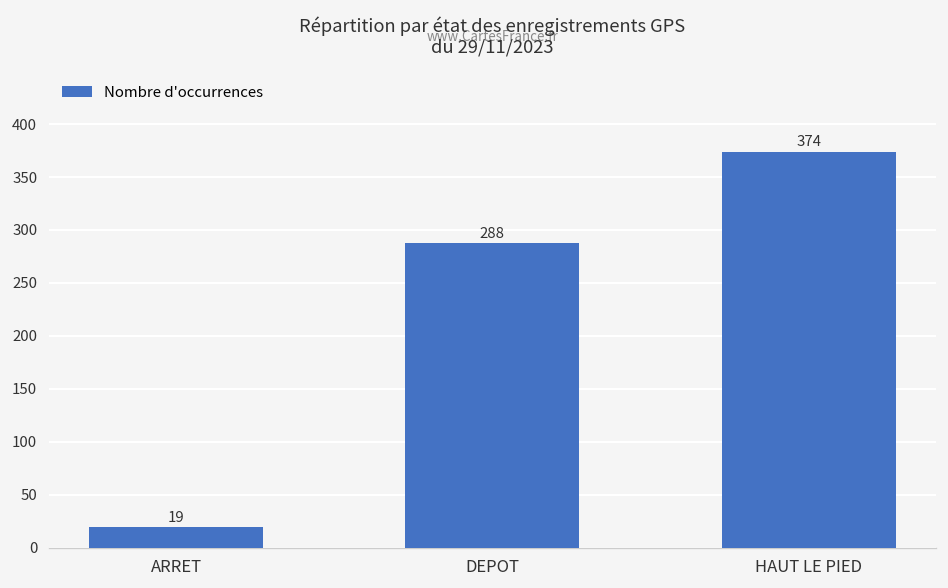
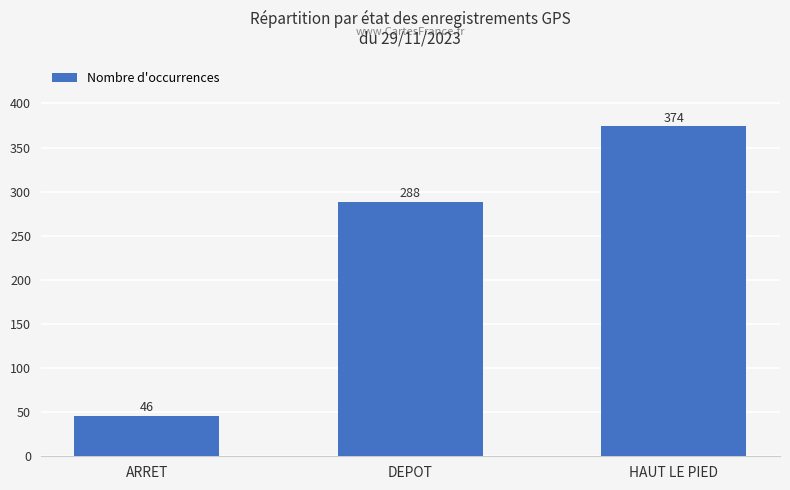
ARRET: 19 -> 46
